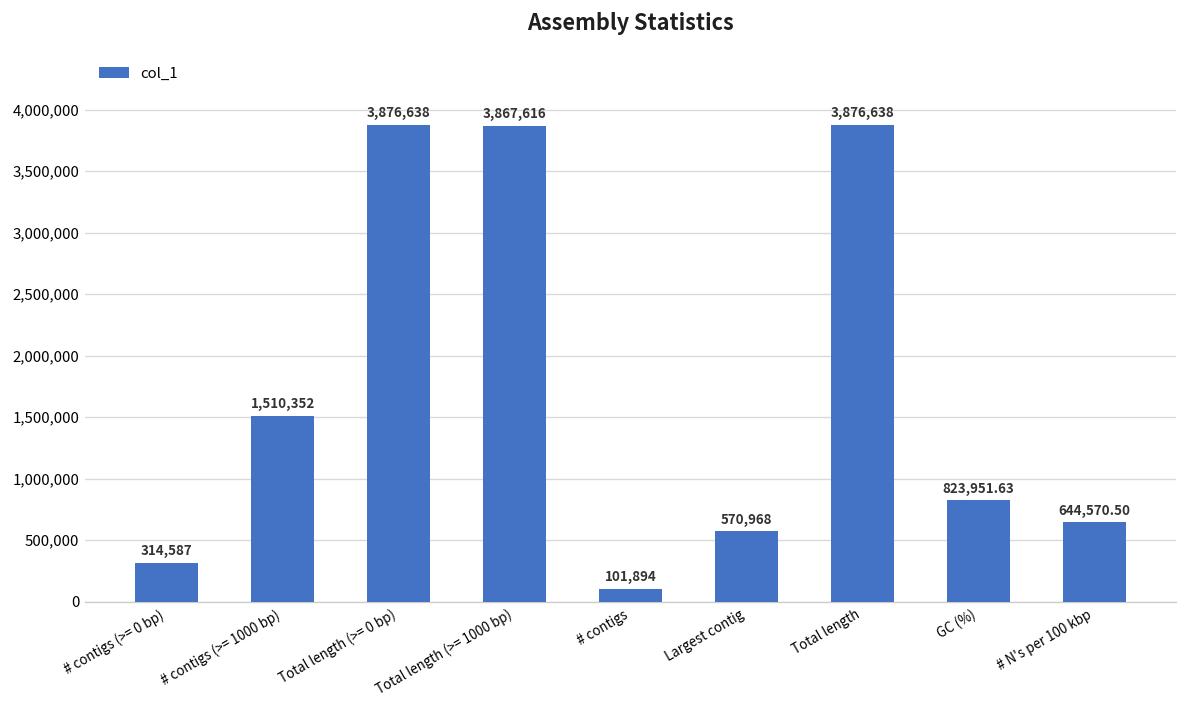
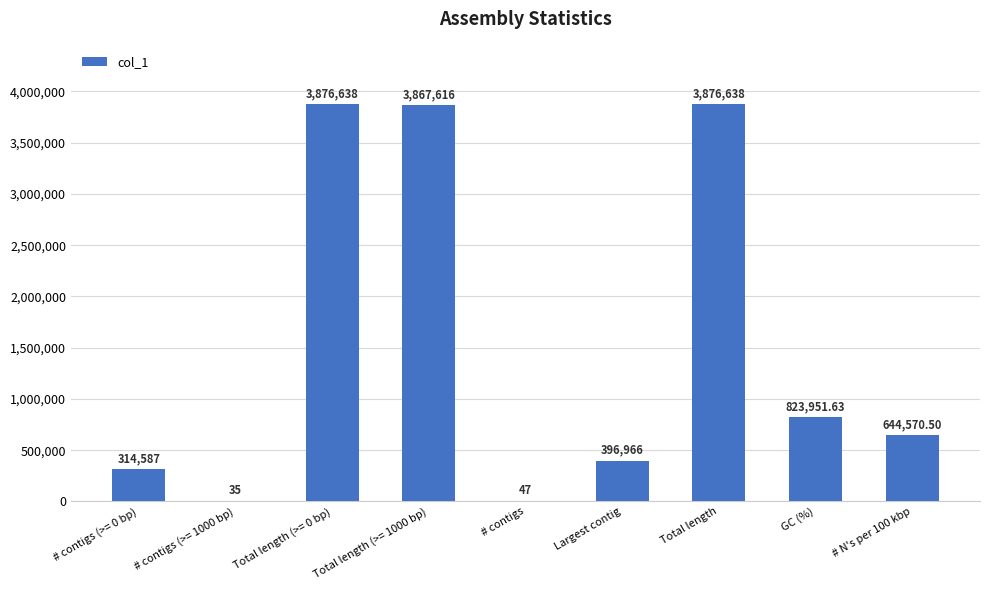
# contigs (>= 1000 bp): 1,510,352 -> 35
# contigs: 101,894 -> 47
Largest contig: 570,968 -> 396,966
